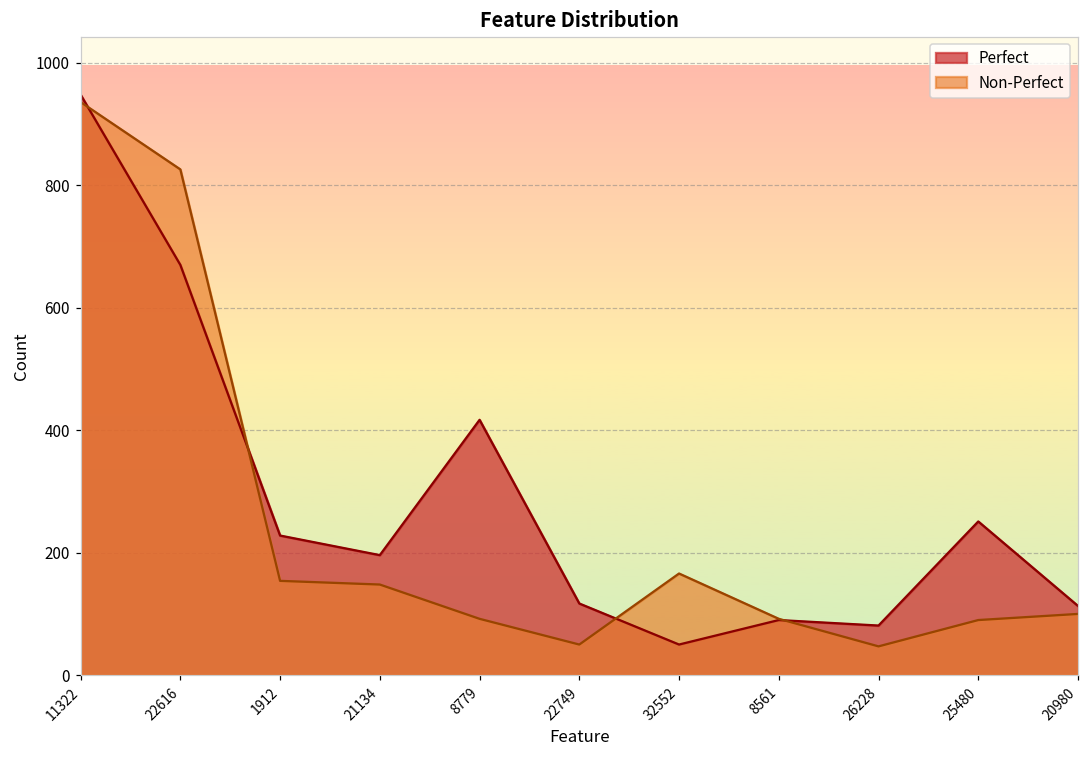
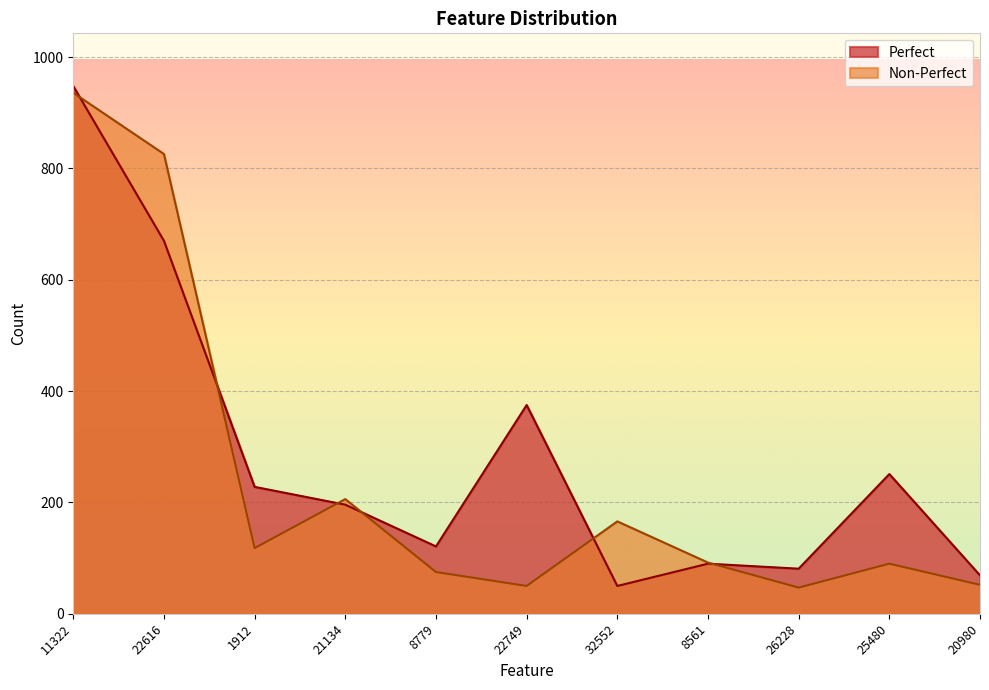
Non-Perfect, 1912: 150 -> 120
Non-Perfect, 21134: 150 -> 210
Perfect, 8779: 420 -> 120
Non-Perfect, 8779: 90 -> 80
Perfect, 22749: 120 -> 380
Perfect, 20980: 110 -> 70
Non-Perfect, 20980: 100 -> 50
